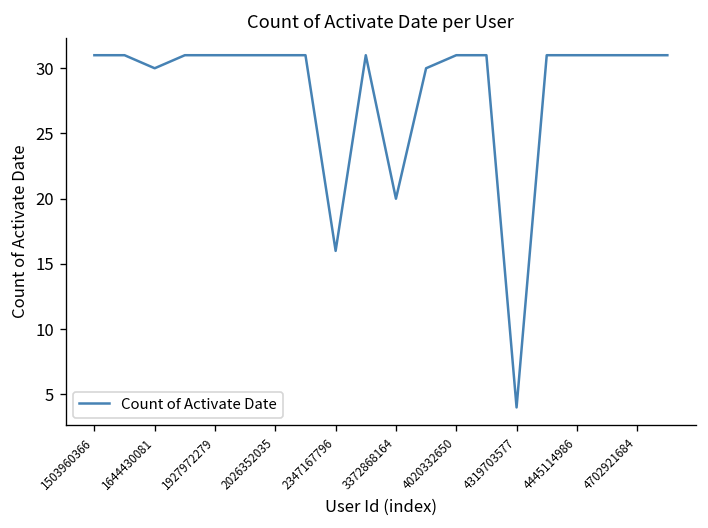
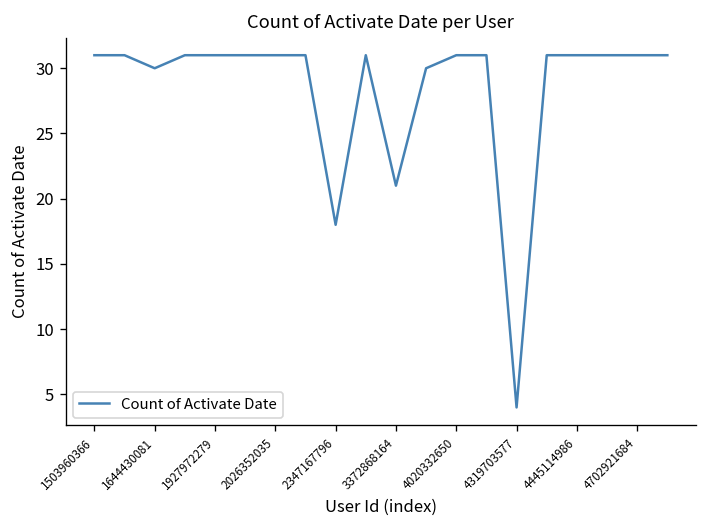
2347167796: 16 -> 18
3372868164: 20 -> 21
